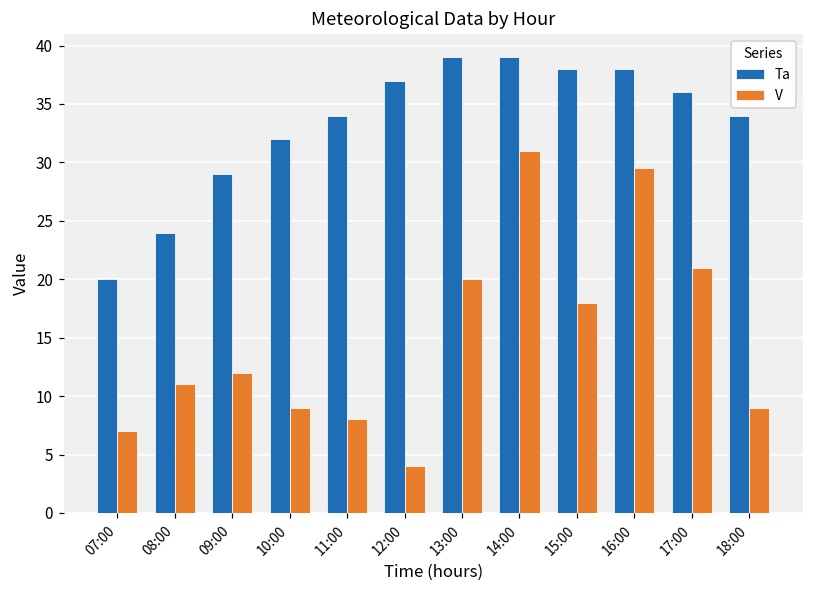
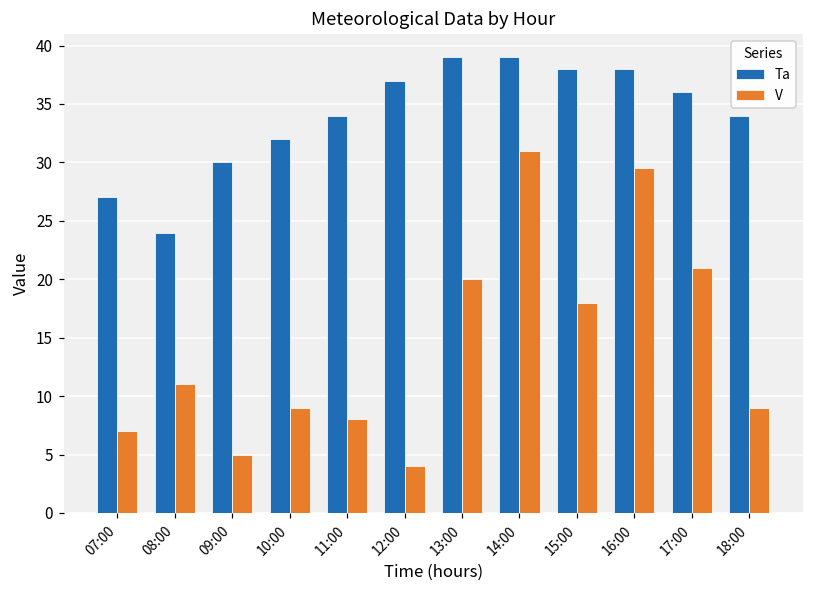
Ta, 07:00: 20 -> 27
Ta, 09:00: 29 -> 30
V, 09:00: 12 -> 5
